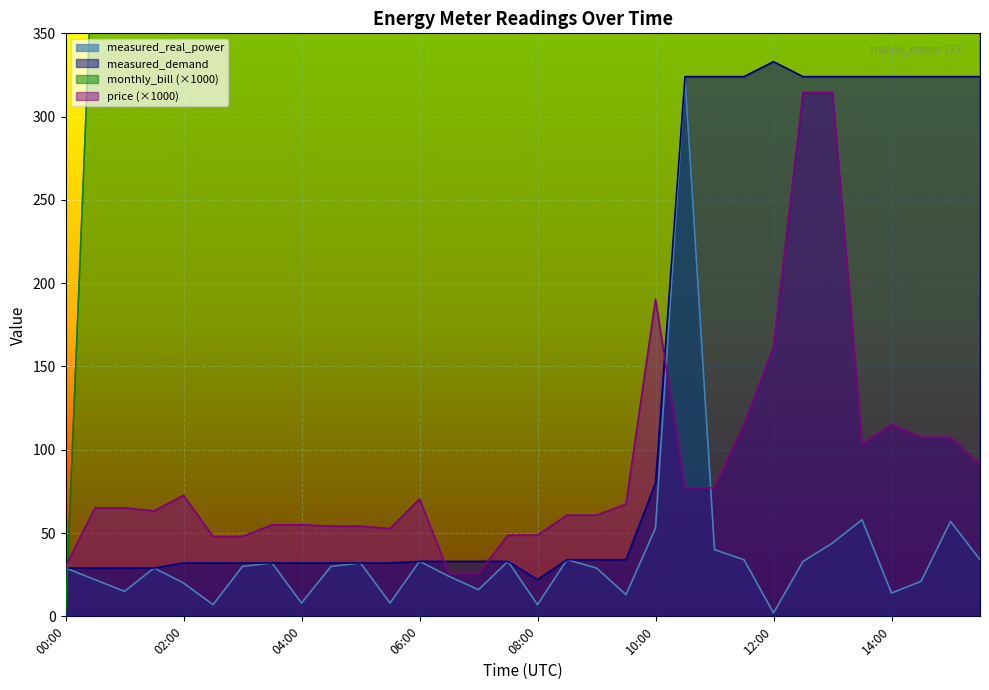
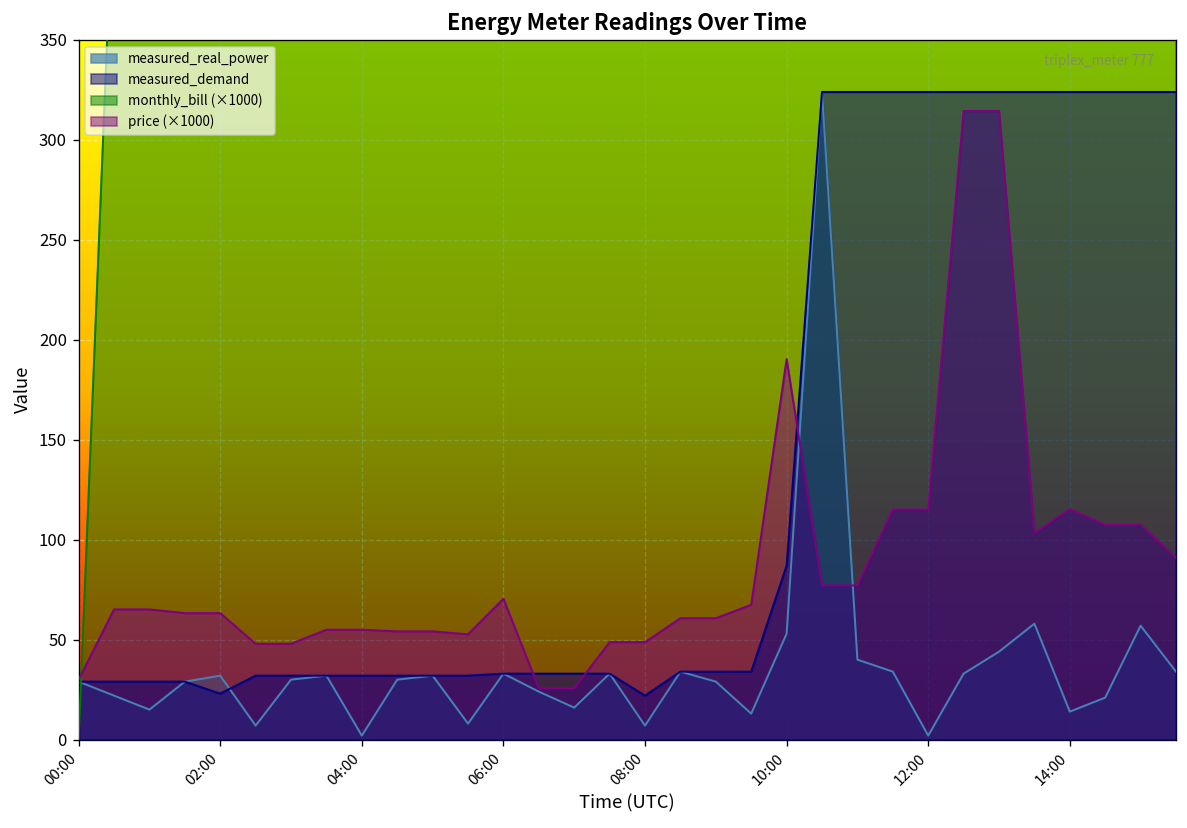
measured_real_power, 02:00: 20 -> 32
measured_demand, 02:00: 32 -> 23
price (×1000), 02:00: 73 -> 63
measured_real_power, 04:00: 8 -> 2
measured_demand, 10:00: 80 -> 87
measured_demand, 12:00: 333 -> 324
price (×1000), 12:00: 162 -> 115
